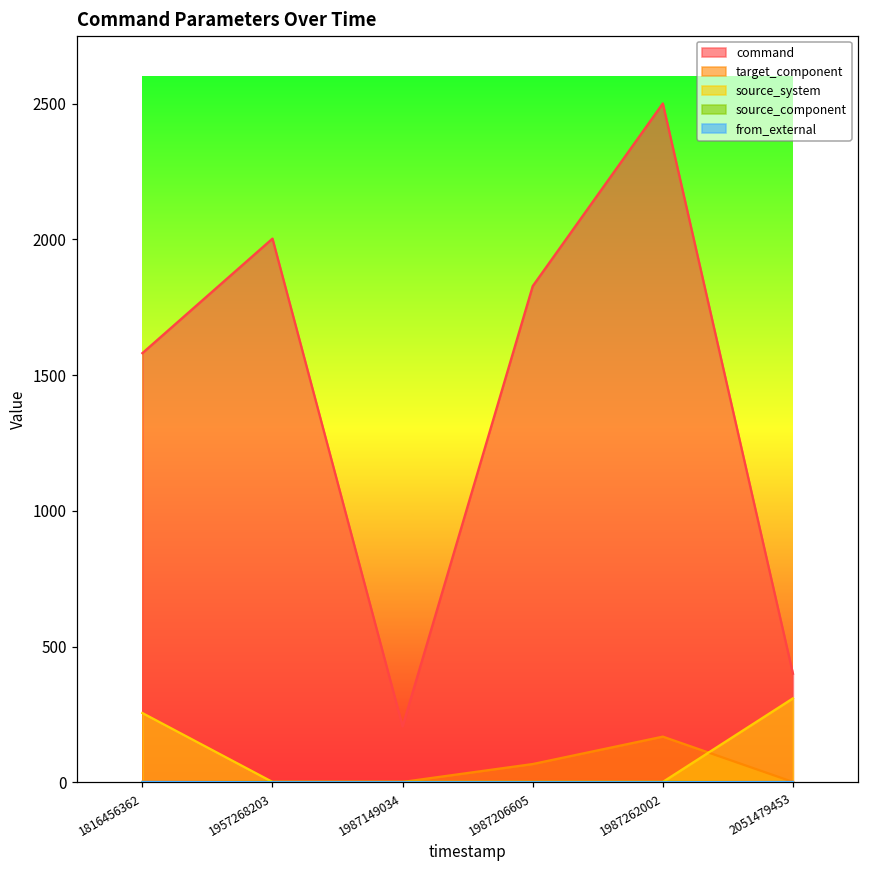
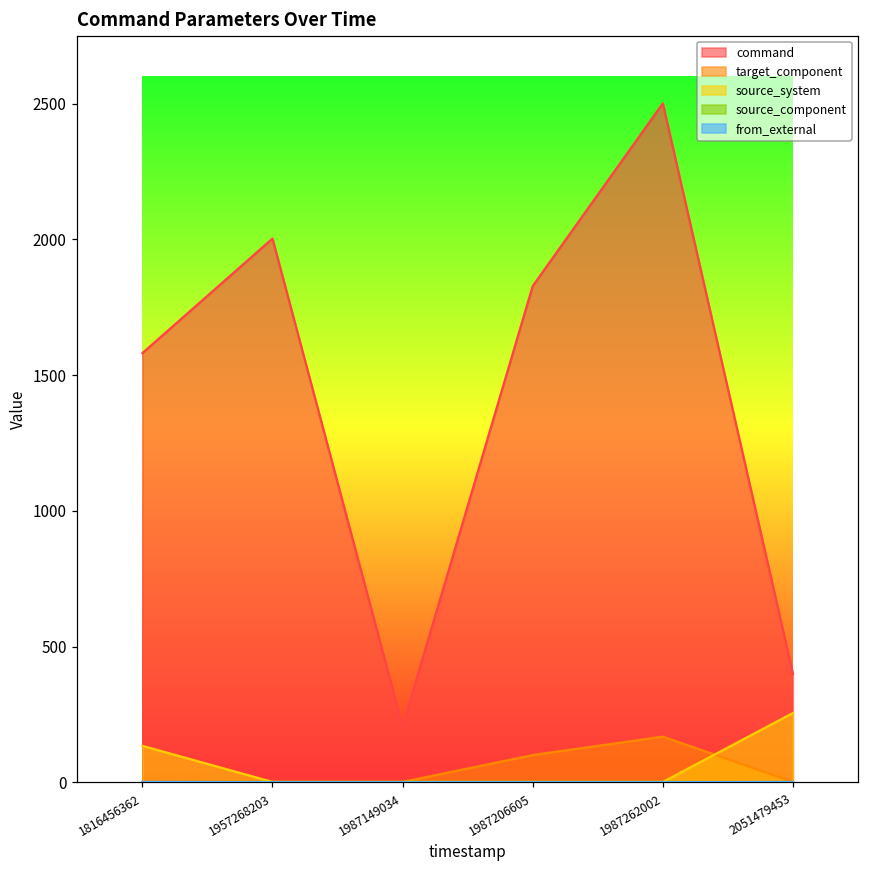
source_system, 1816456362: 260 -> 130
target_component, 1987206605: 70 -> 100
source_system, 2051479453: 310 -> 260
